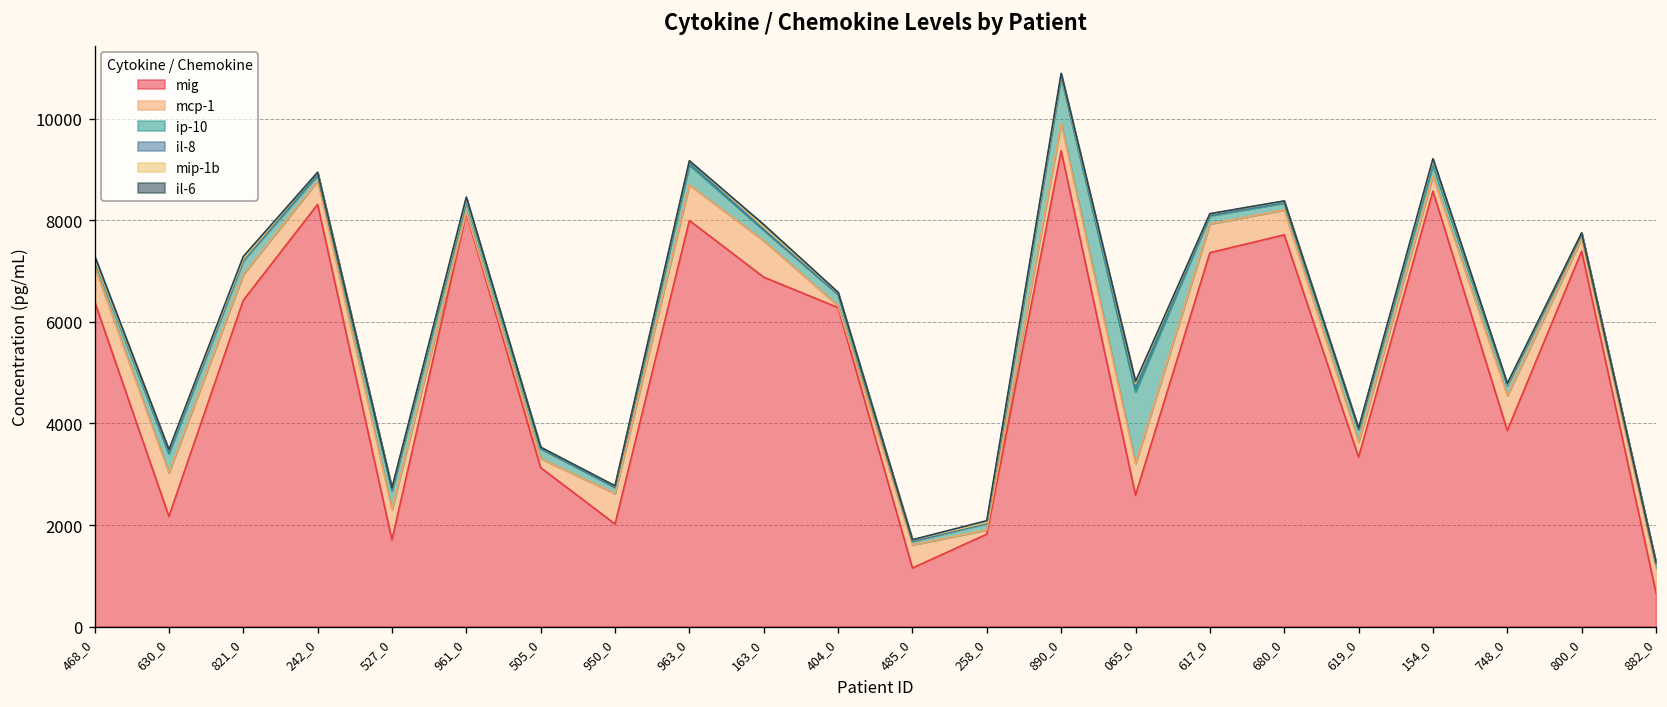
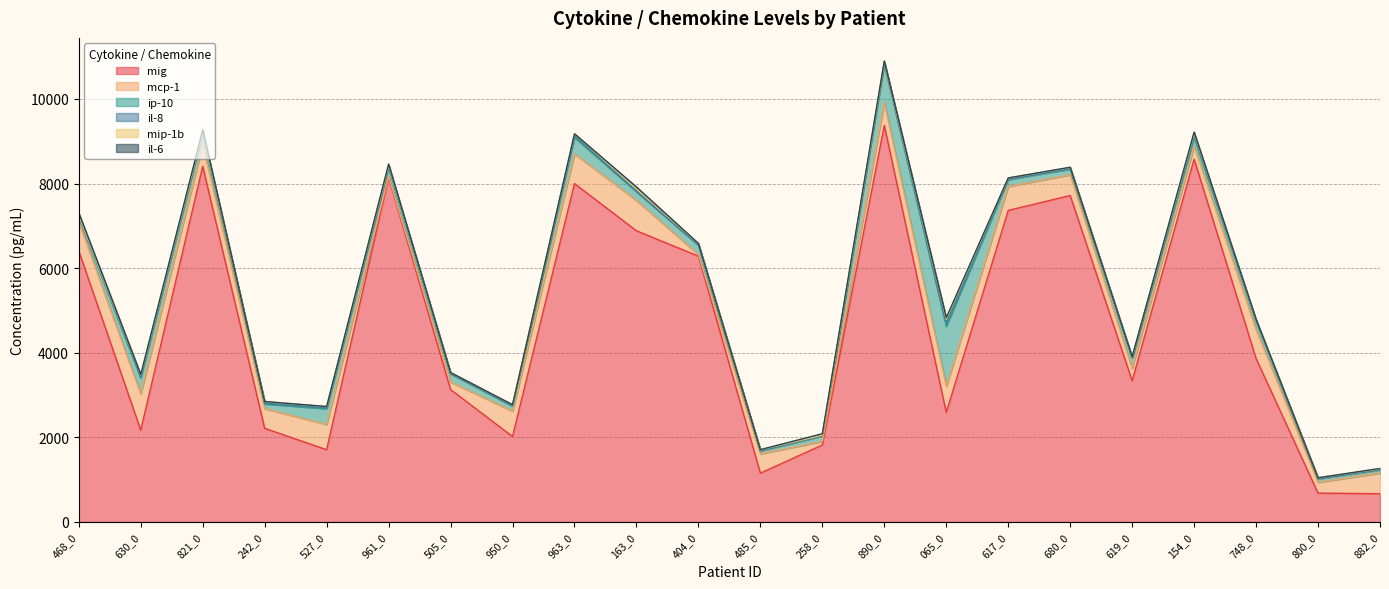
mig, 821_0: 6400 -> 8400
mig, 242_0: 8300 -> 2200
mig, 800_0: 7400 -> 700
